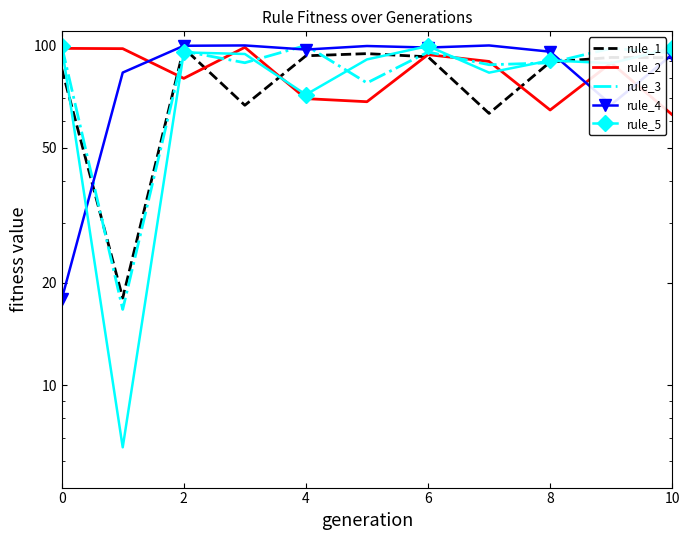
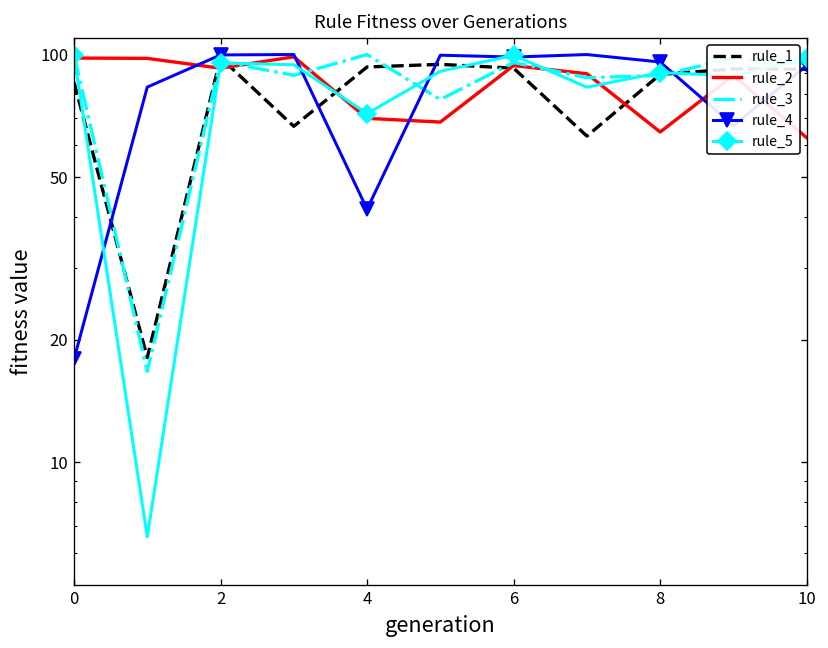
rule_2, 2: 80 -> 93
rule_4, 4: 97 -> 42
